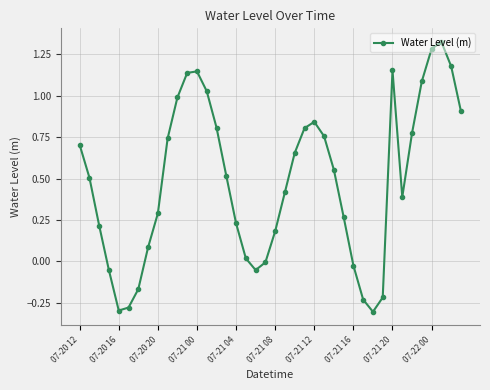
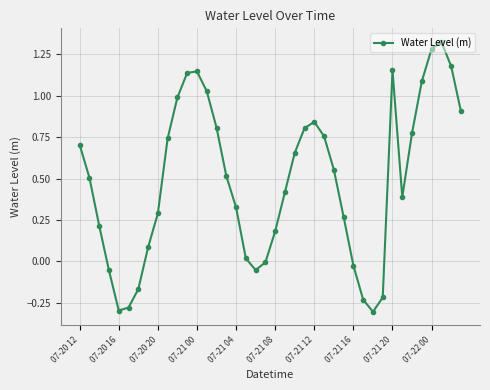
07-21 04: 0.23 -> 0.33
